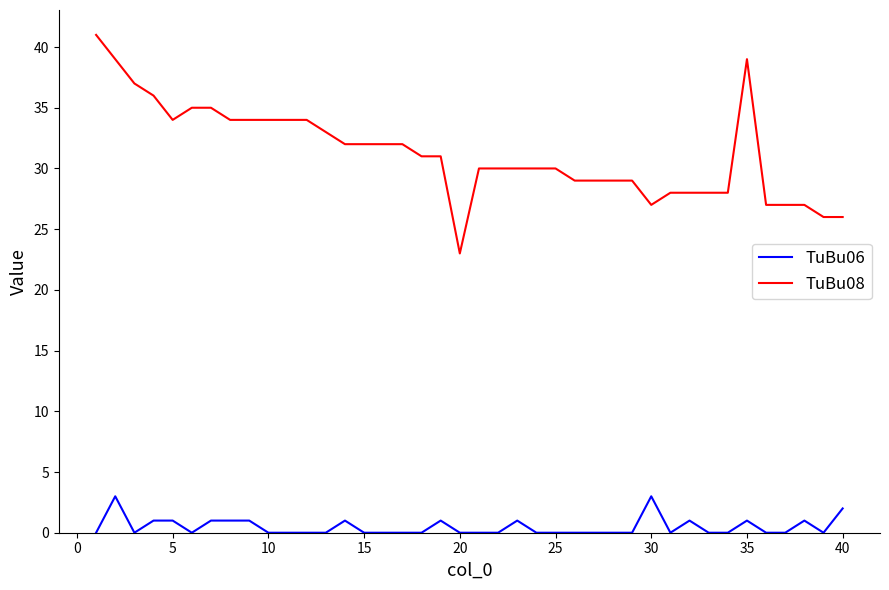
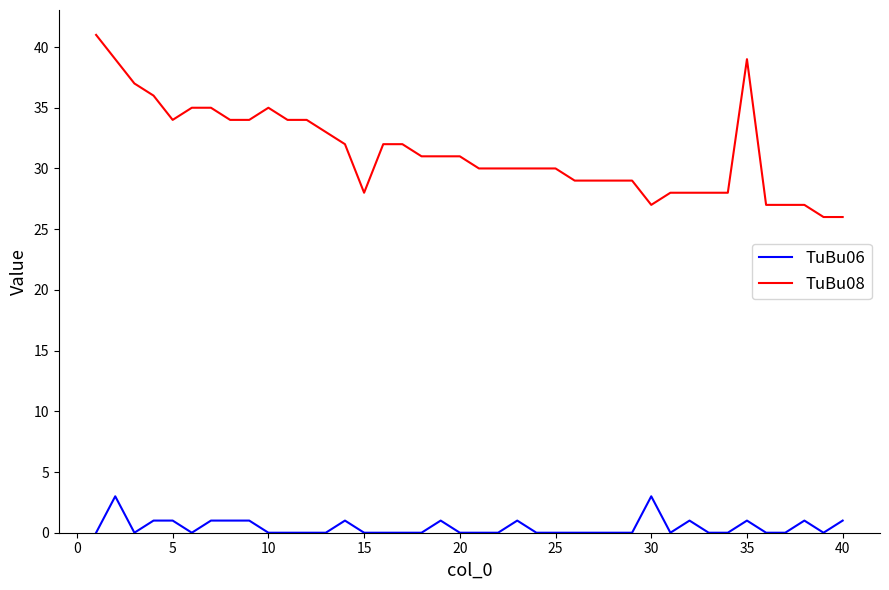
TuBu08, 10: 34 -> 35
TuBu08, 15: 32 -> 28
TuBu08, 20: 23 -> 31
TuBu06, 40: 2 -> 1
